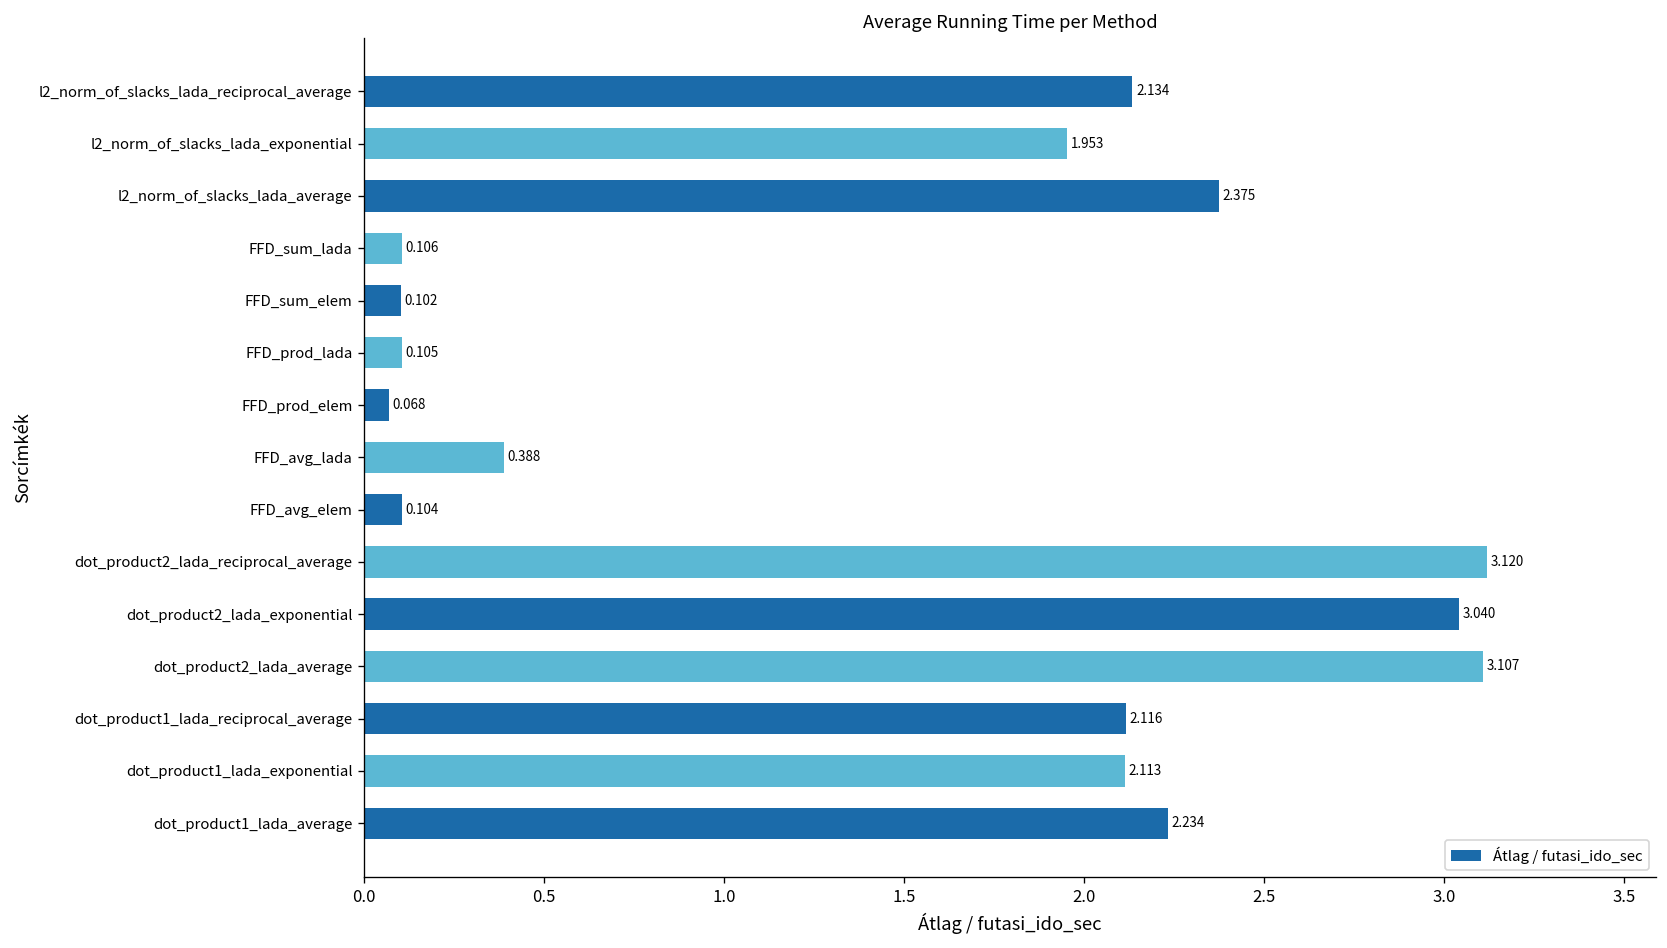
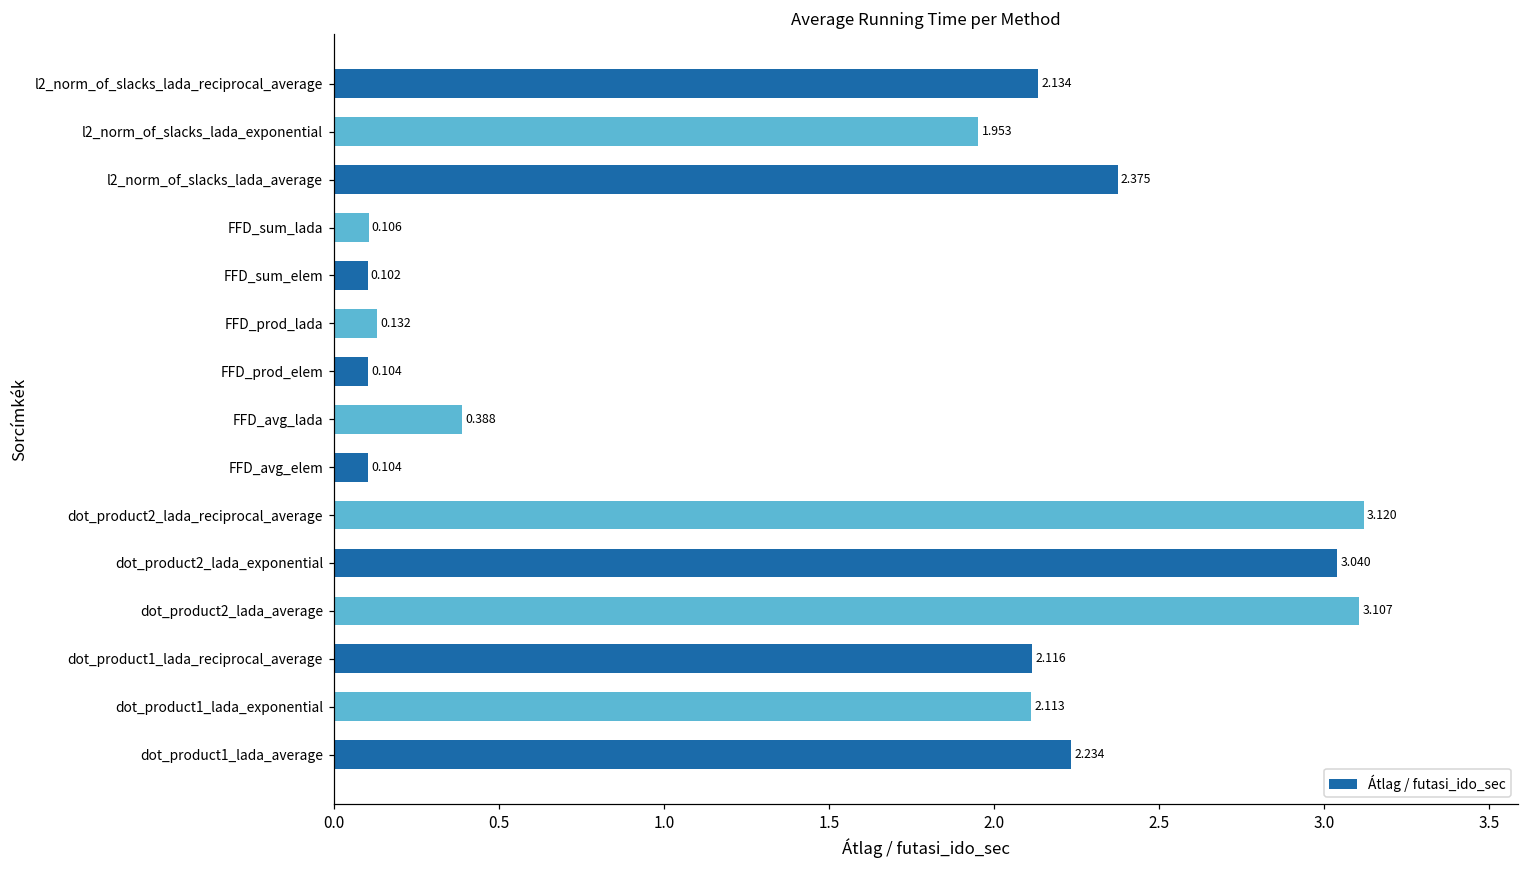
FFD_prod_lada: 0.105 -> 0.132
FFD_prod_elem: 0.068 -> 0.104
